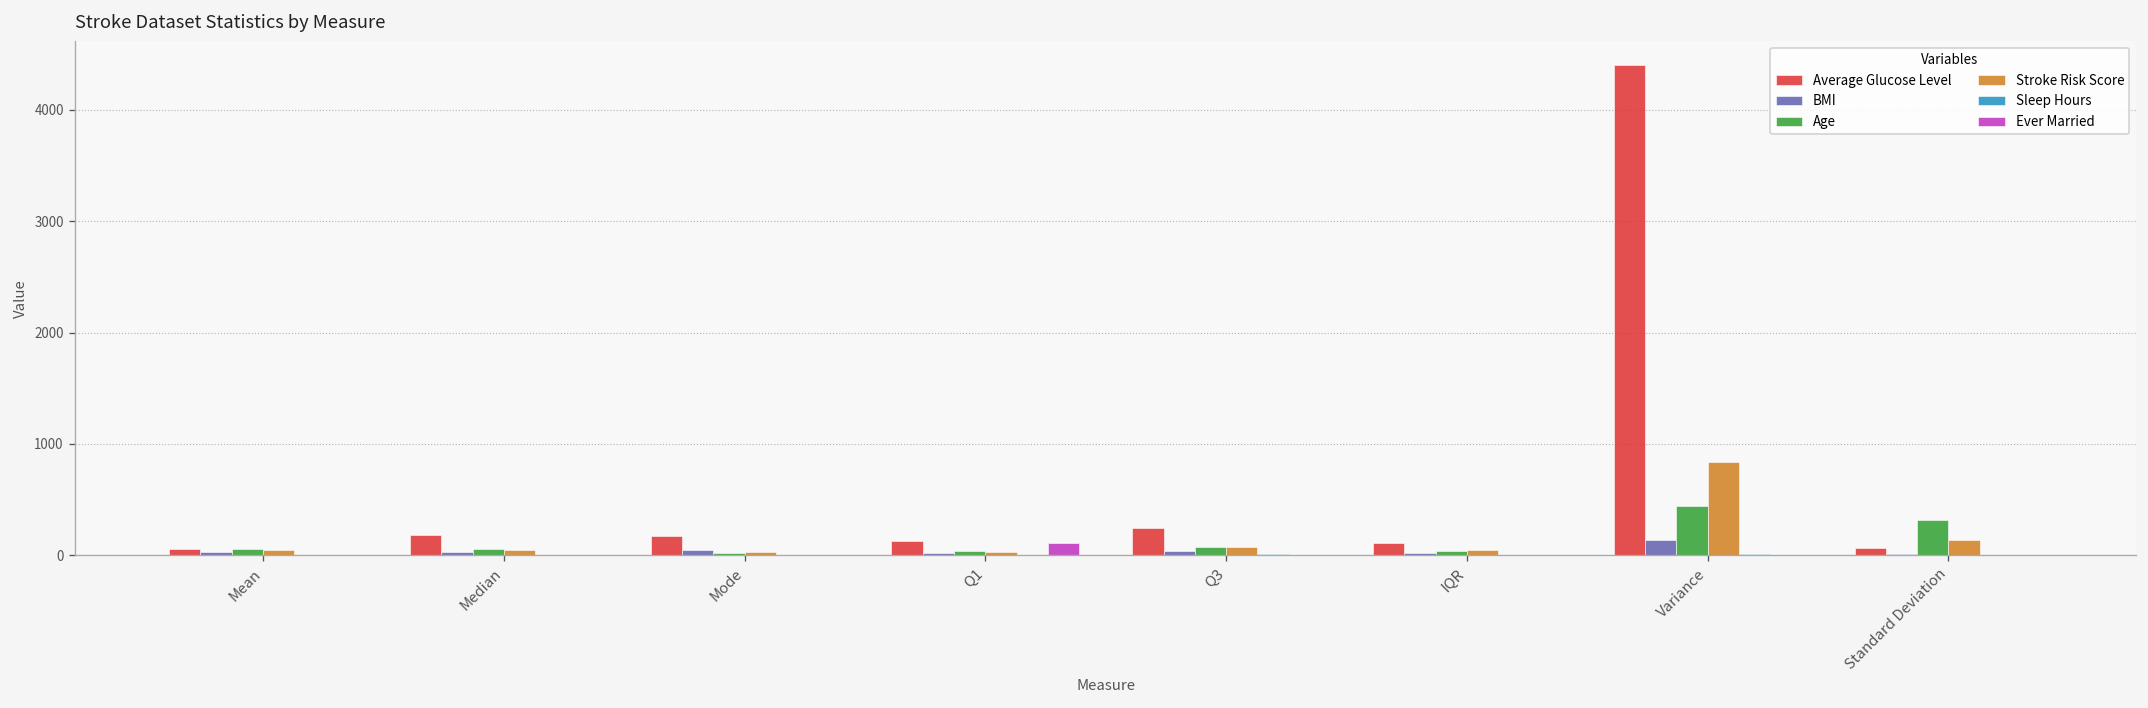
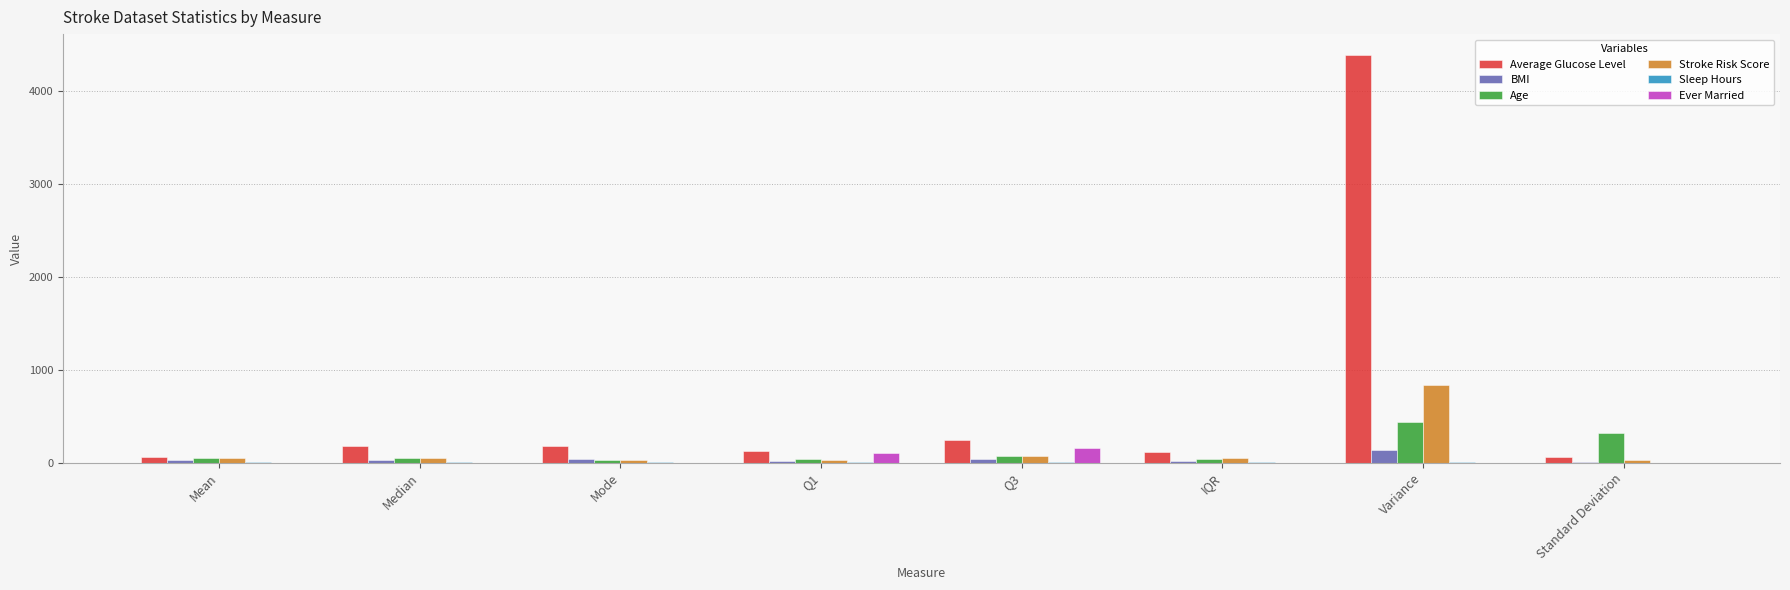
Ever Married, Q3: 0 -> 200
Stroke Risk Score, Standard Deviation: 100 -> 0
